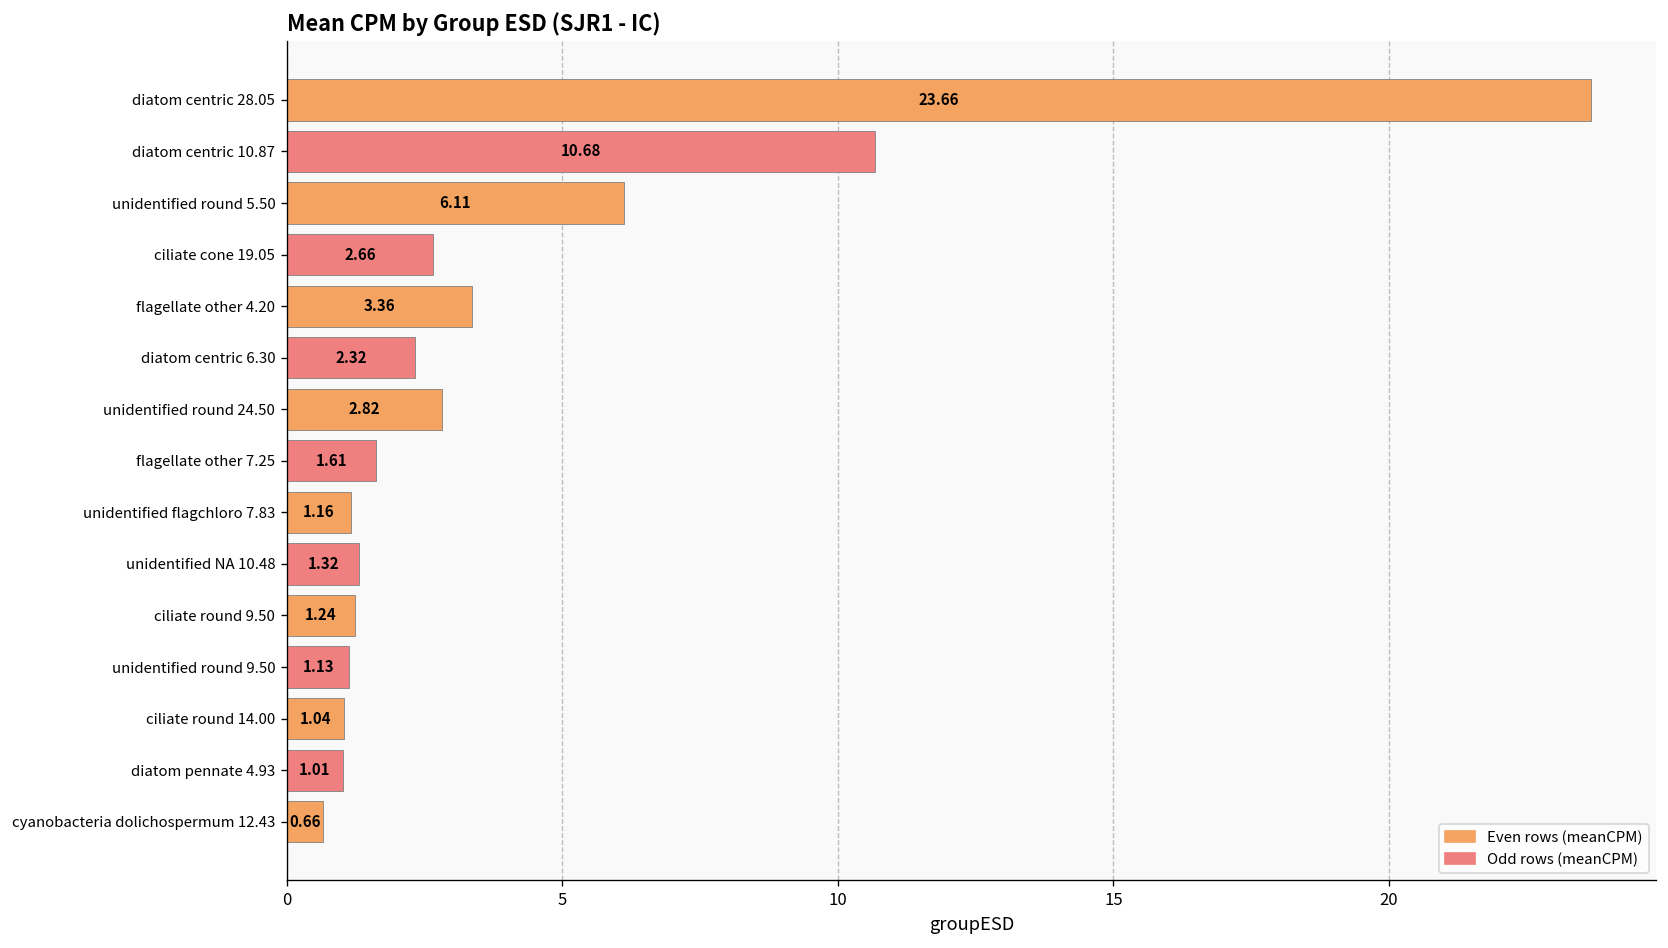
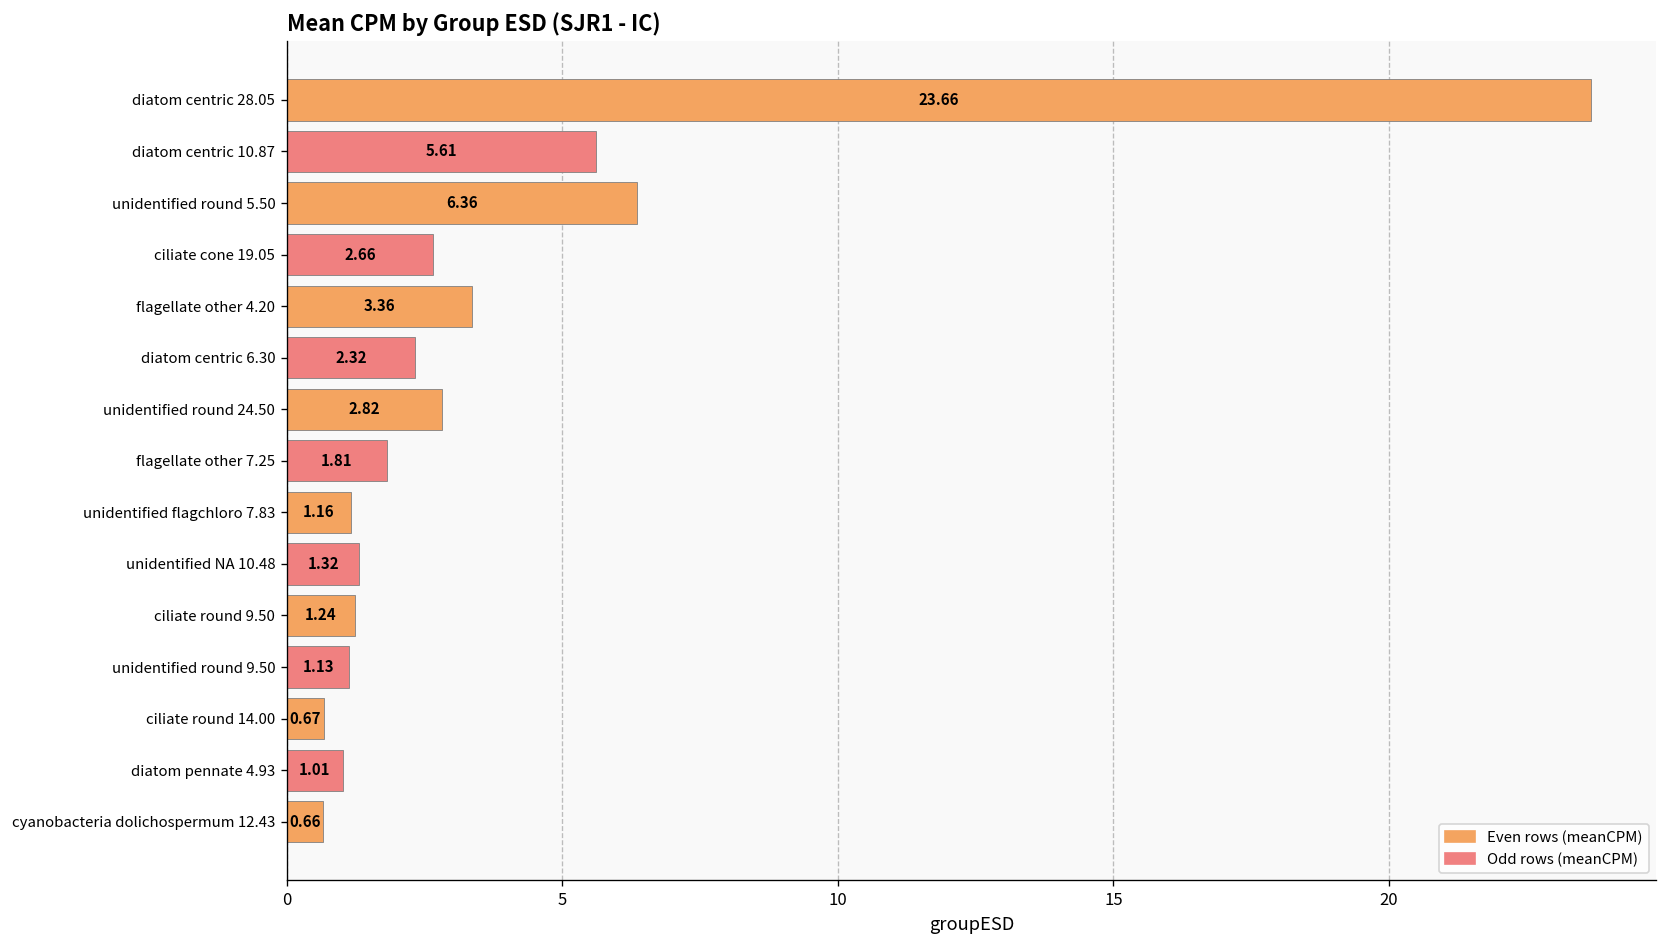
diatom centric 10.87: 10.68 -> 5.61
unidentified round 5.50: 6.11 -> 6.36
flagellate other 7.25: 1.61 -> 1.81
ciliate round 14.00: 1.04 -> 0.67
